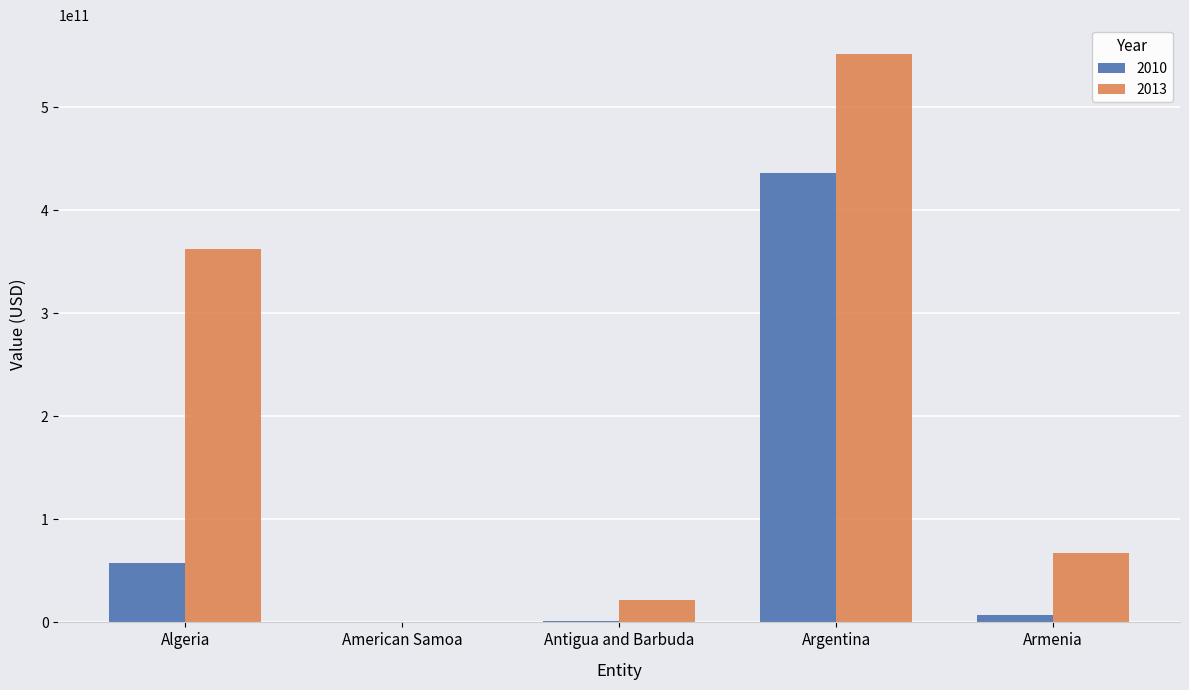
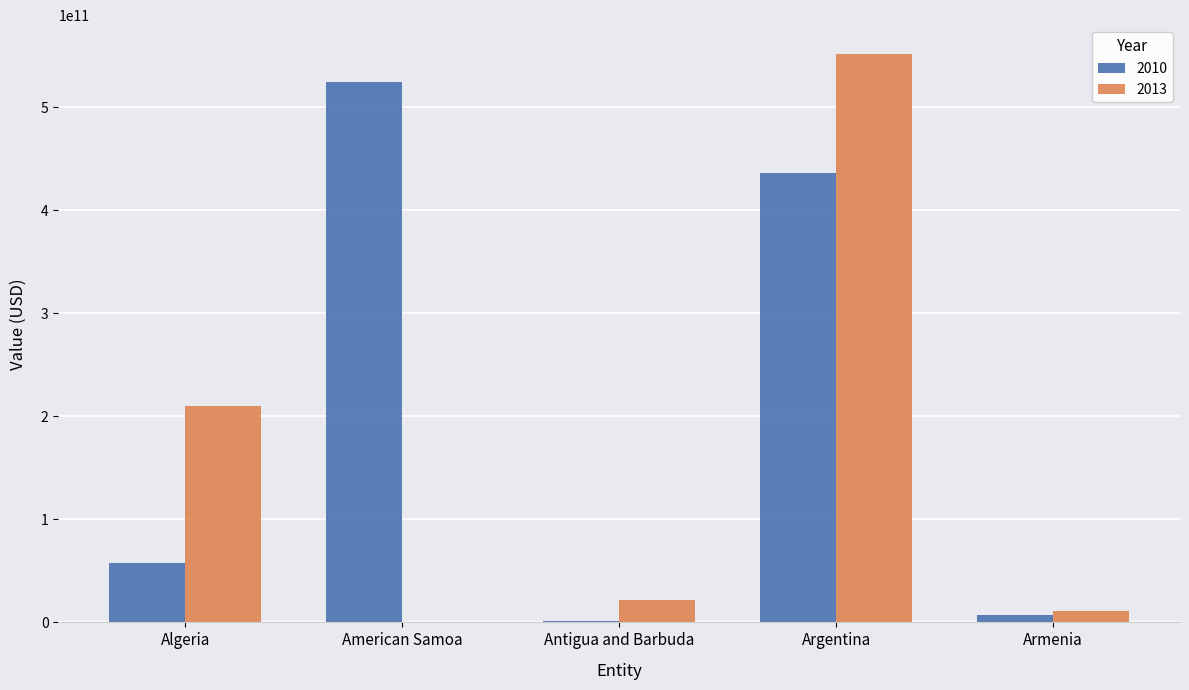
2013, Algeria: 363000000000 -> 210000000000
2010, American Samoa: 1000000000 -> 524000000000
2013, Armenia: 67000000000 -> 11000000000
